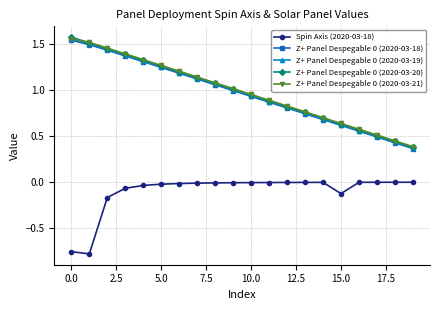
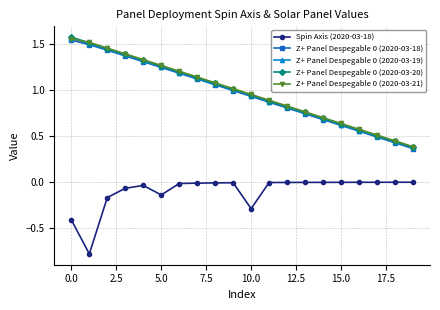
Spin Axis (2020-03-18), 0.0: -0.8 -> -0.4
Spin Axis (2020-03-18), 5.0: 0.0 -> -0.1
Spin Axis (2020-03-18), 10.0: 0.0 -> -0.3
Spin Axis (2020-03-18), 15.0: -0.1 -> 0.0
